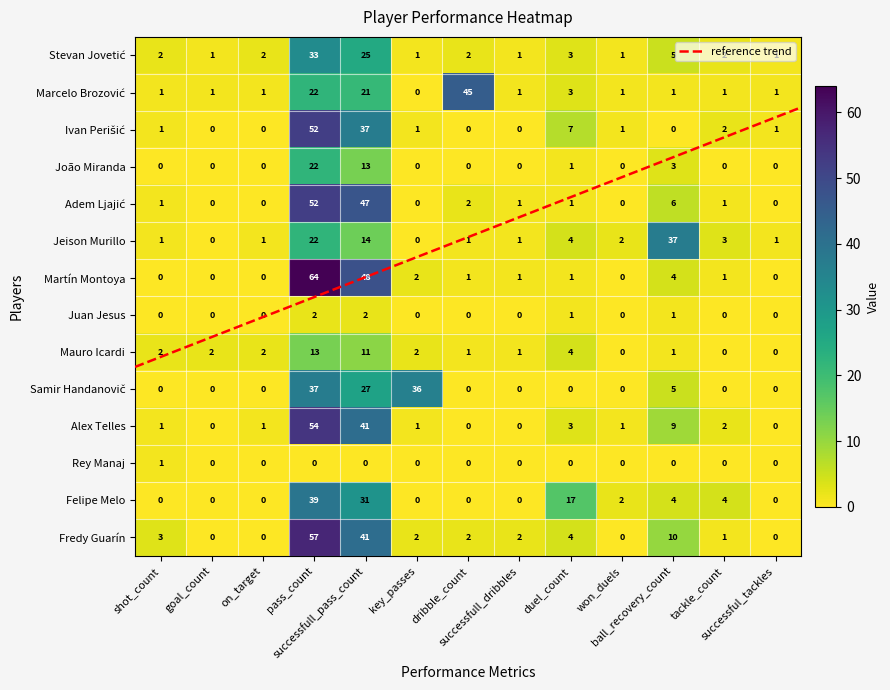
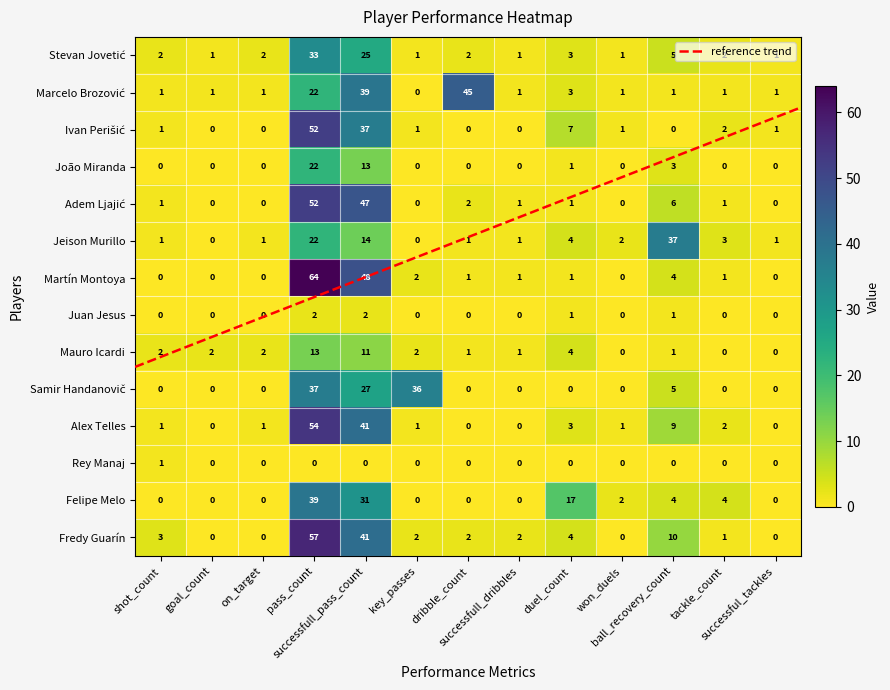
Marcelo Brozović, successfull_pass_count: 21 -> 39
